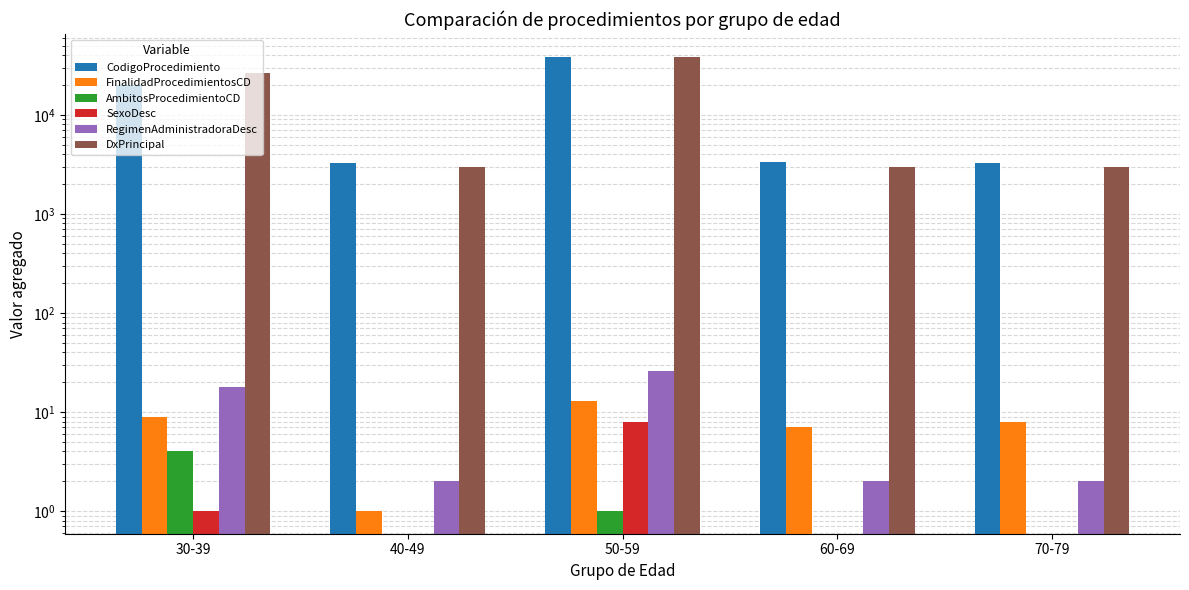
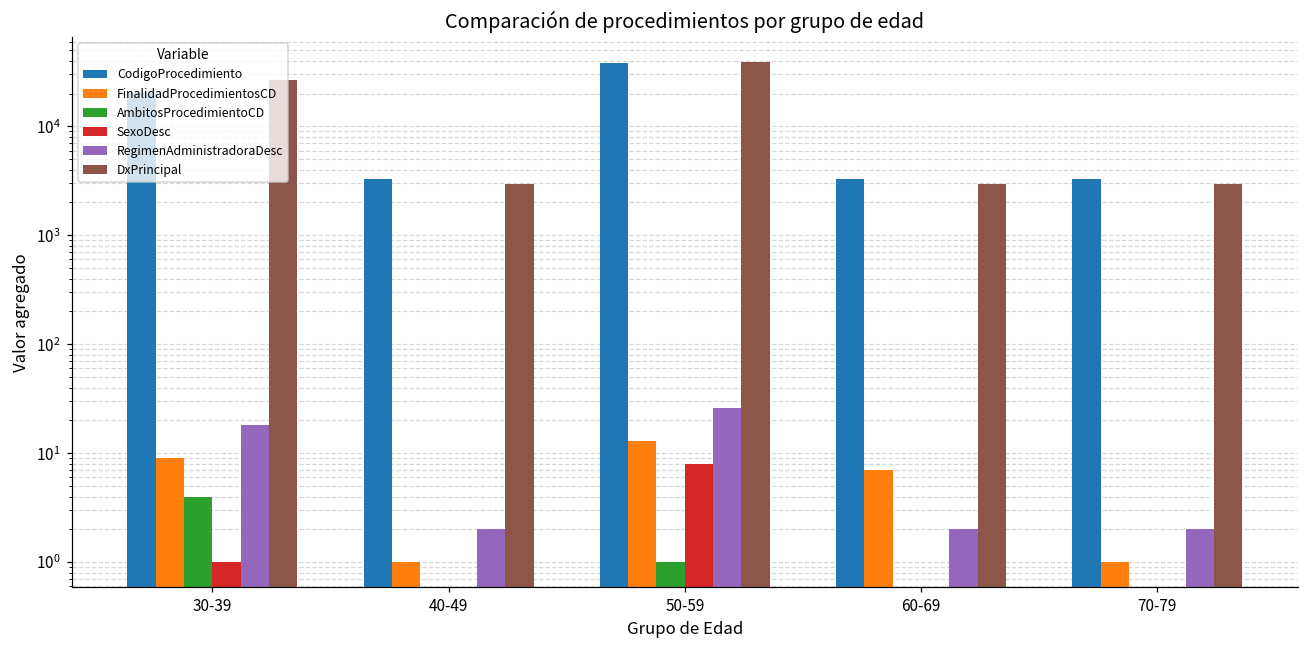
FinalidadProcedimientosCD, 70-79: 8 -> 1
